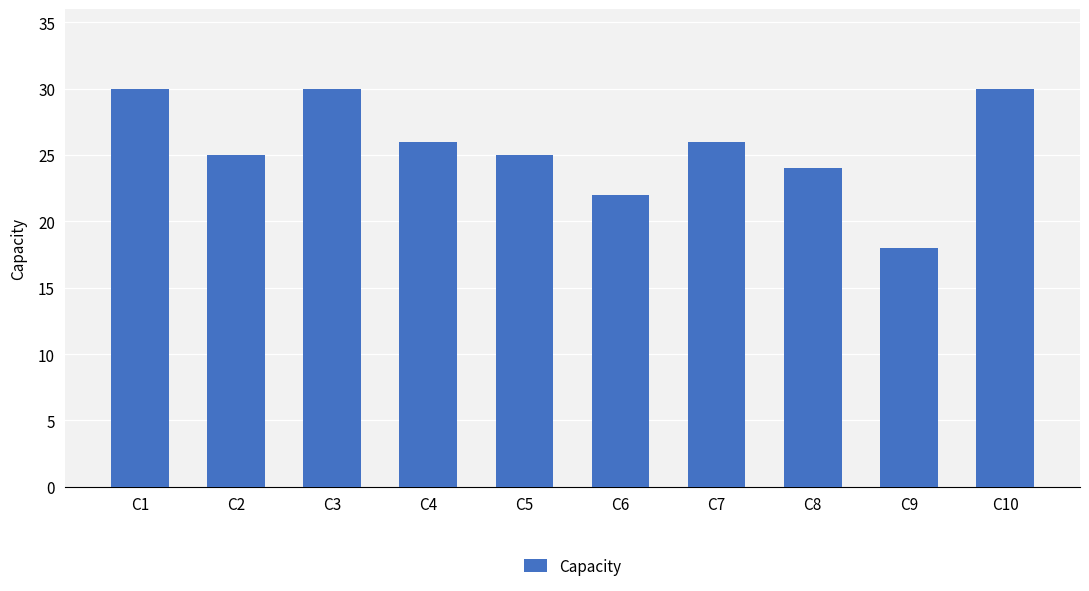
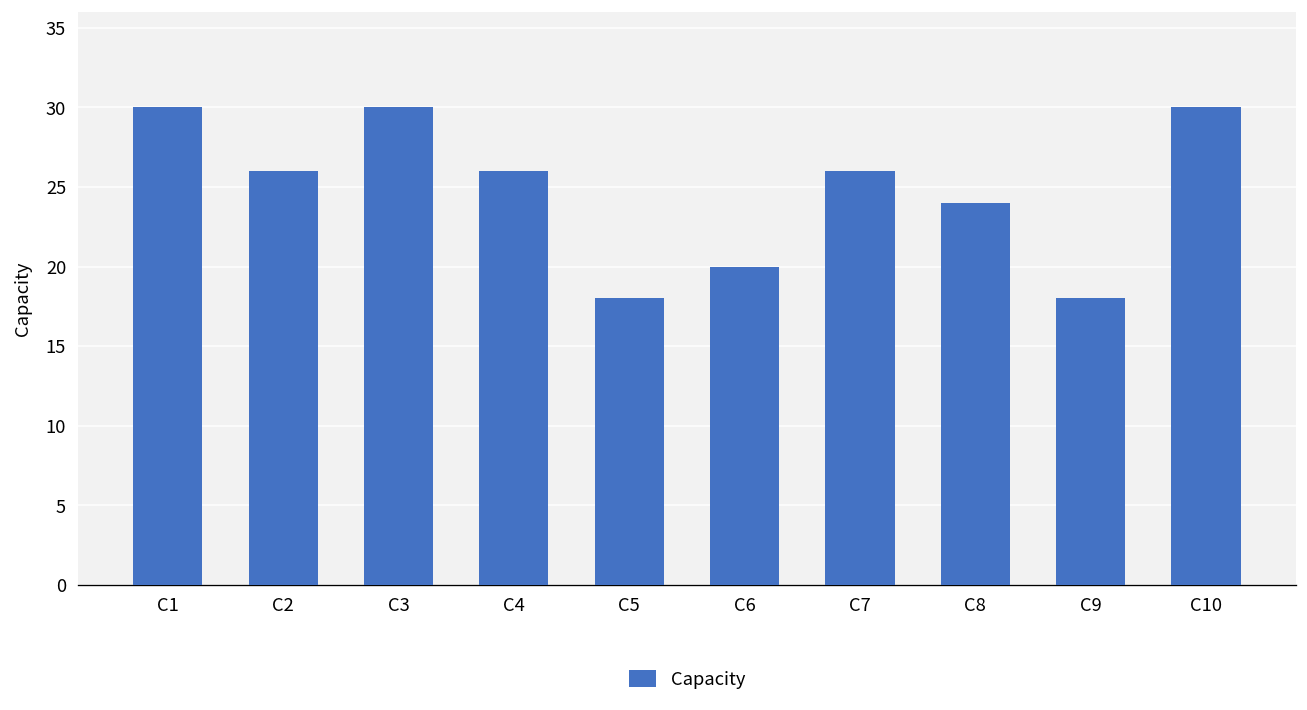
C2: 25 -> 26
C5: 25 -> 18
C6: 22 -> 20
